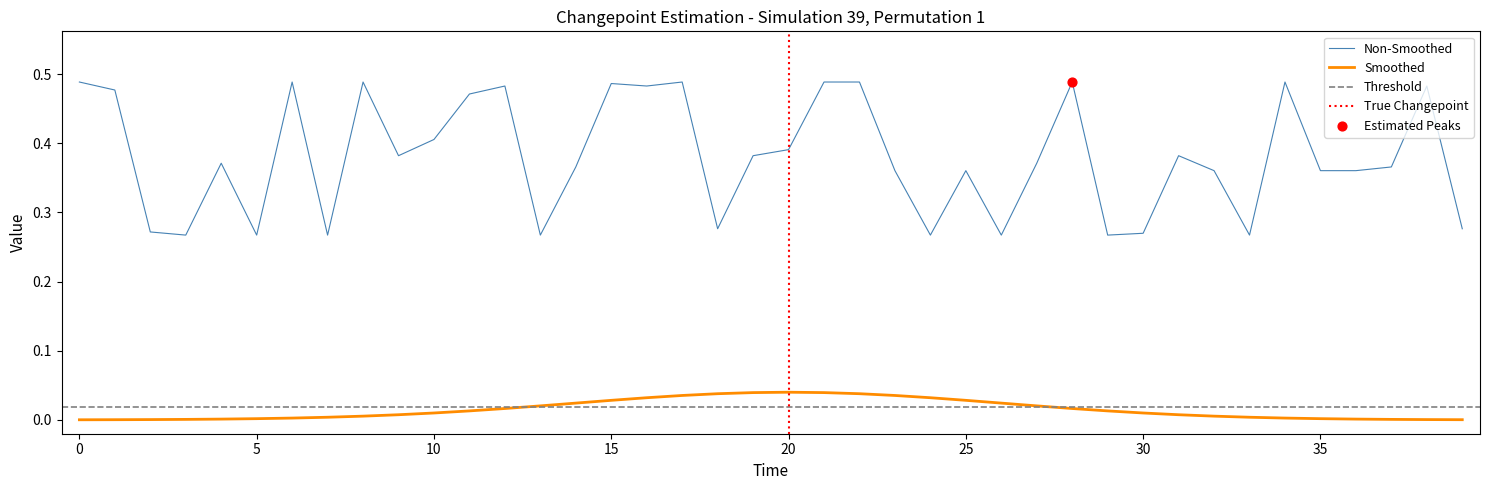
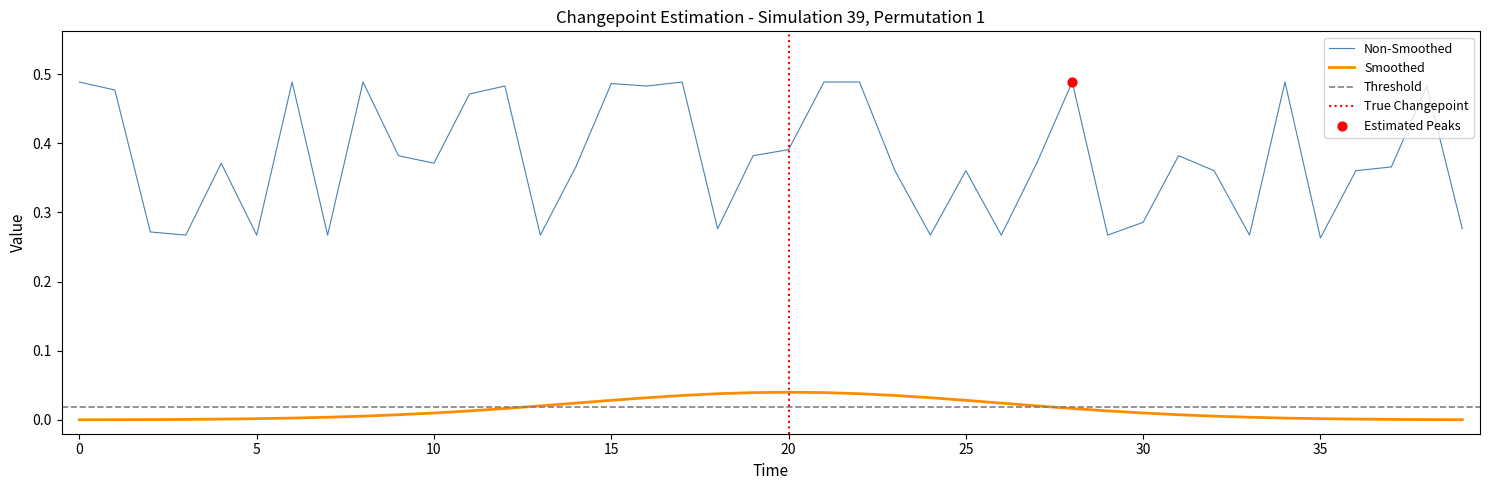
Non-Smoothed, 10: 0.41 -> 0.37
Non-Smoothed, 30: 0.27 -> 0.29
Non-Smoothed, 35: 0.36 -> 0.26
